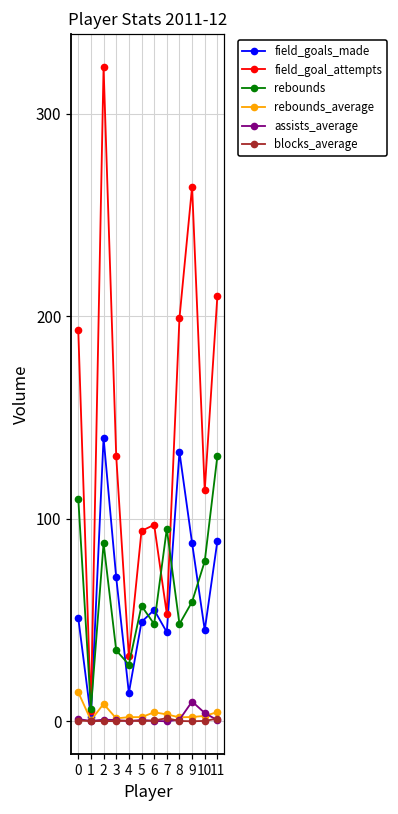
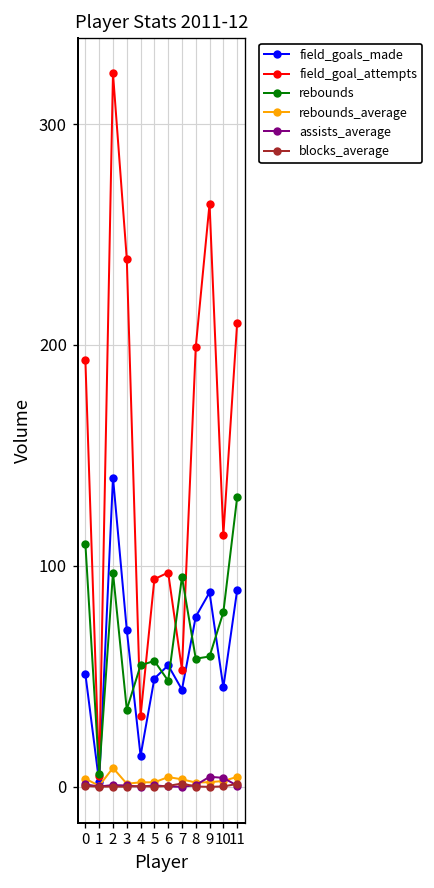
rebounds_average, 0: 14 -> 4
rebounds, 2: 88 -> 97
field_goal_attempts, 3: 131 -> 239
rebounds, 4: 28 -> 55
field_goals_made, 8: 133 -> 77
rebounds, 8: 48 -> 58
assists_average, 9: 10 -> 5
